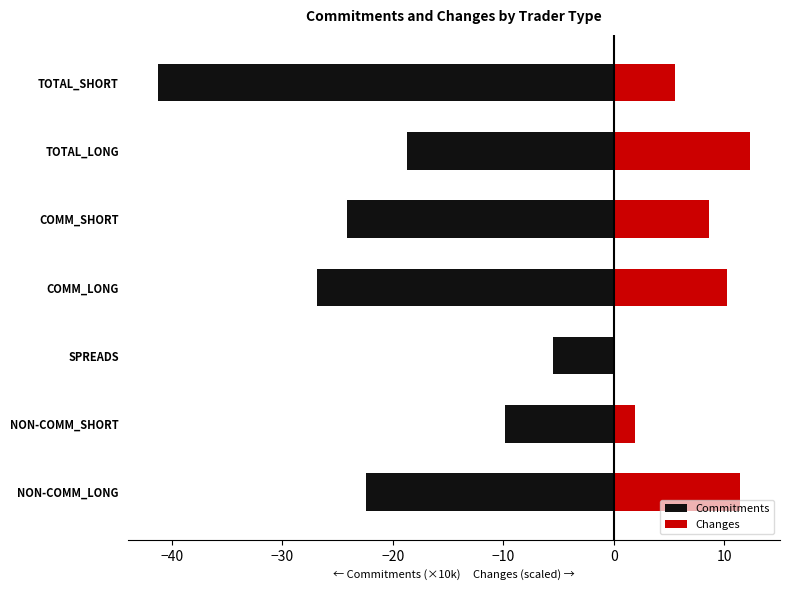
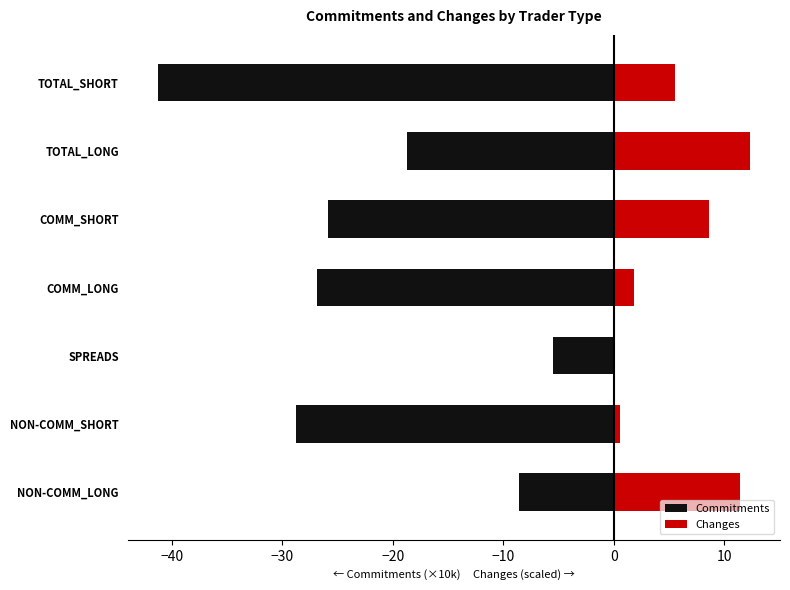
Commitments, COMM_SHORT: -24.2 -> -25.8
Changes, COMM_LONG: 10.2 -> 1.9
Commitments, NON-COMM_SHORT: -9.9 -> -28.8
Changes, NON-COMM_SHORT: 1.9 -> 0.6
Commitments, NON-COMM_LONG: -22.4 -> -8.6
